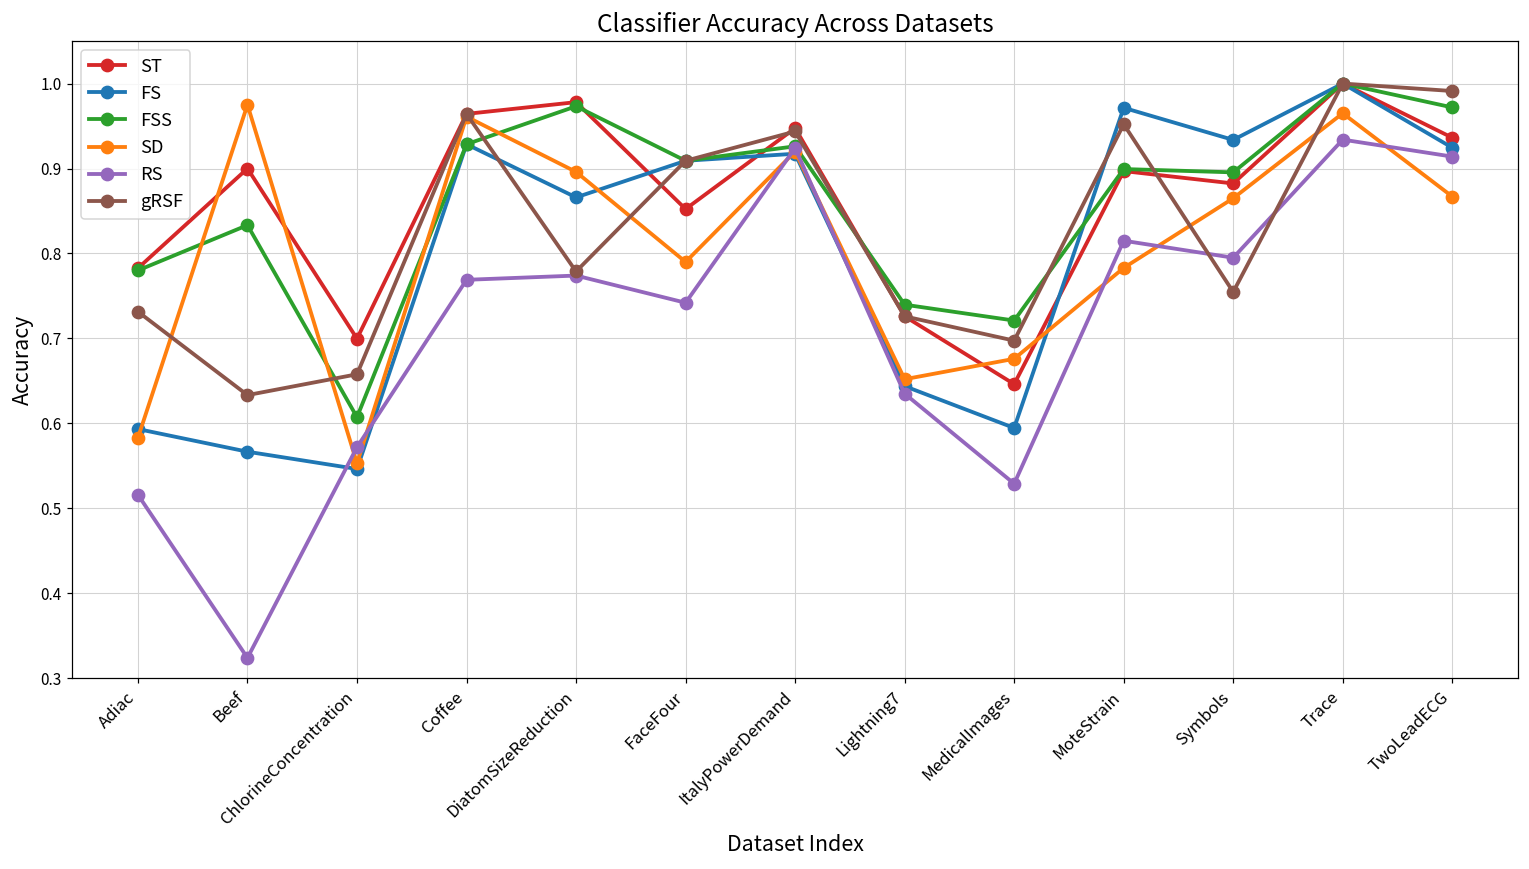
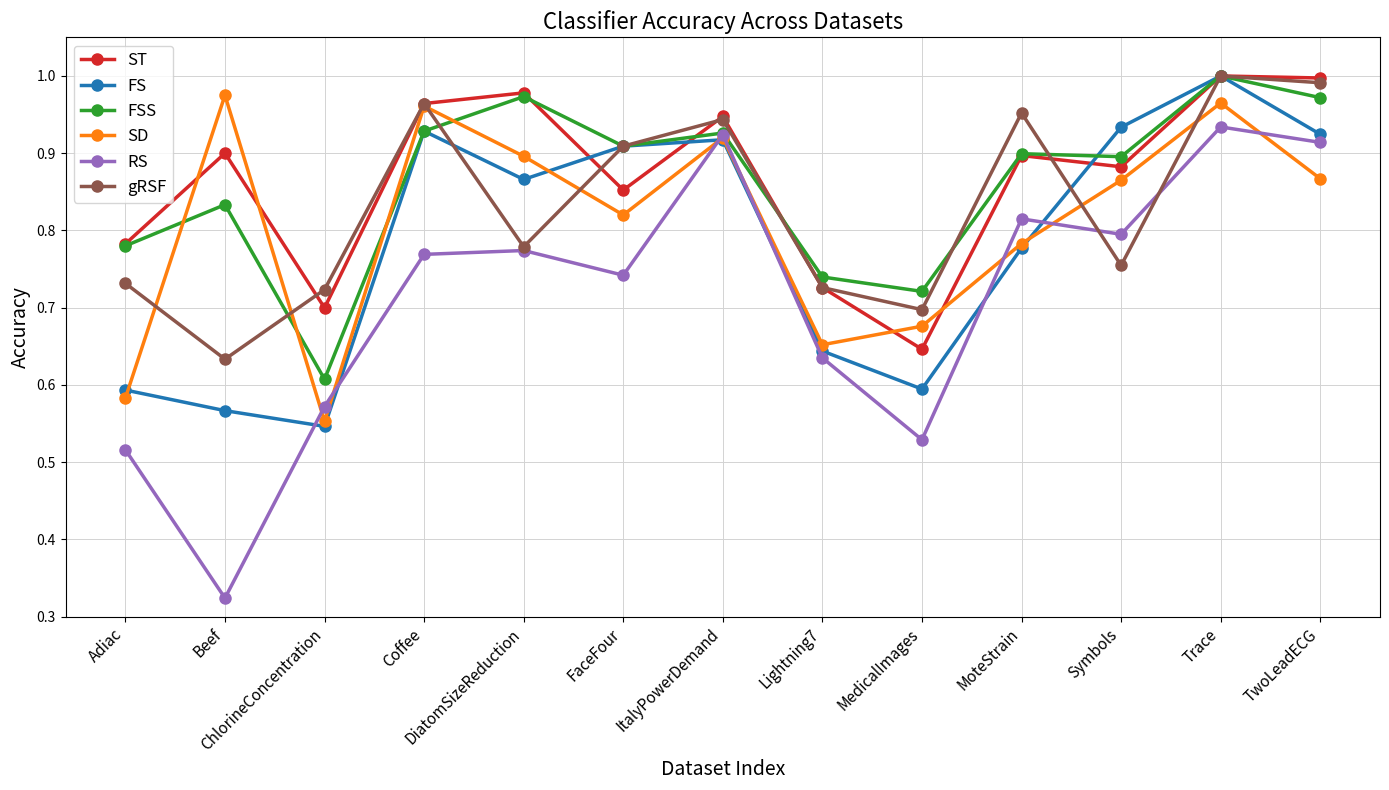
gRSF, ChlorineConcentration: 0.66 -> 0.72
SD, FaceFour: 0.79 -> 0.82
FS, MoteStrain: 0.97 -> 0.78
ST, TwoLeadECG: 0.94 -> 1.00
